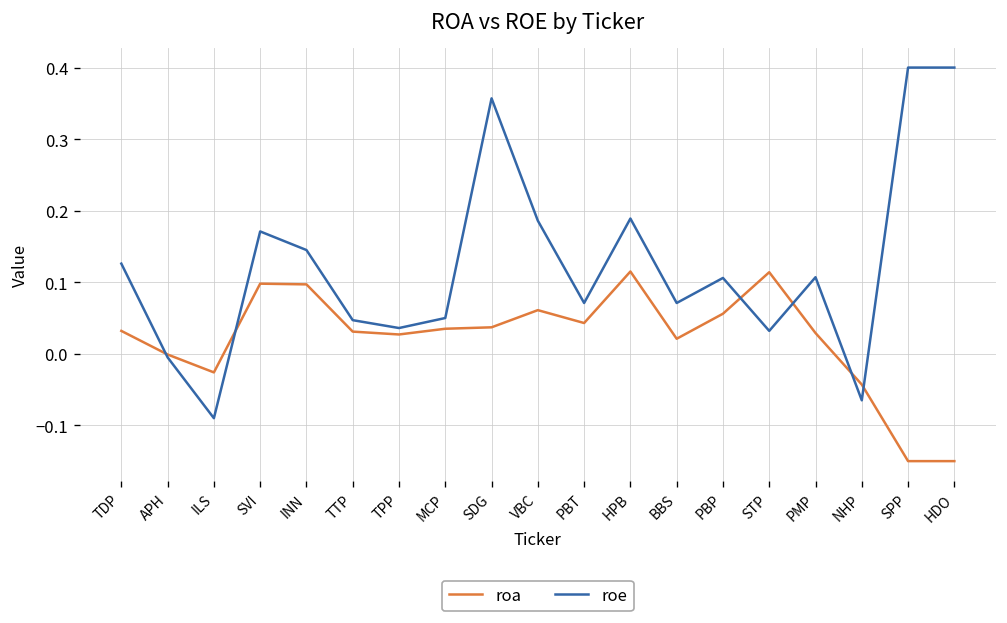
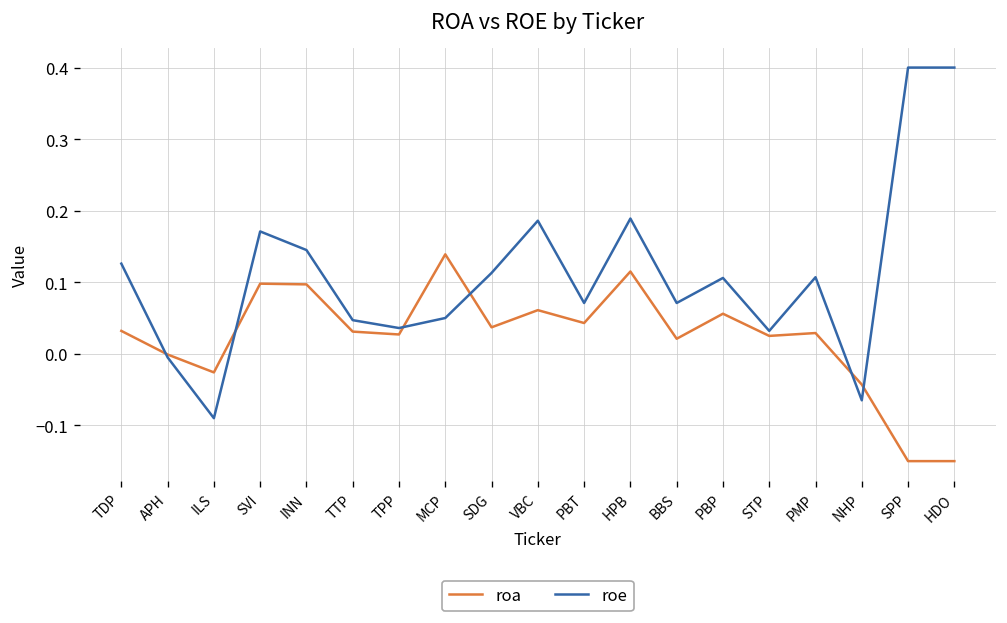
roa, MCP: 0.04 -> 0.14
roe, SDG: 0.36 -> 0.11
roa, STP: 0.11 -> 0.03
